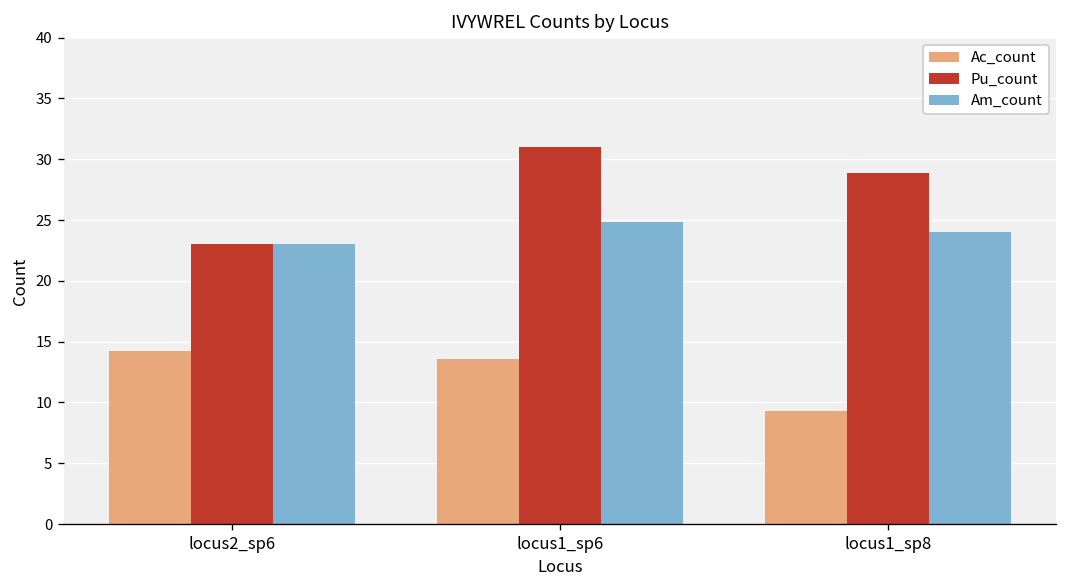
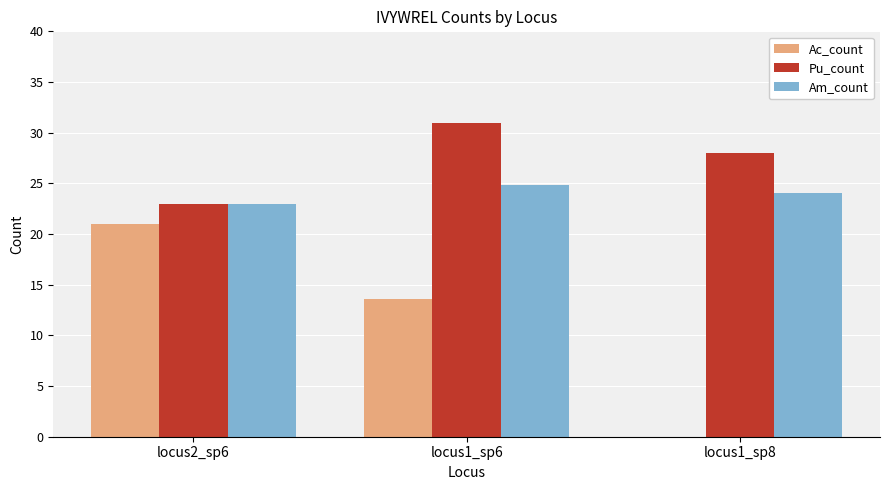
Ac_count, locus2_sp6: 14.2 -> 21.0
Ac_count, locus1_sp8: 9.3 -> 0.0
Pu_count, locus1_sp8: 28.9 -> 28.0
